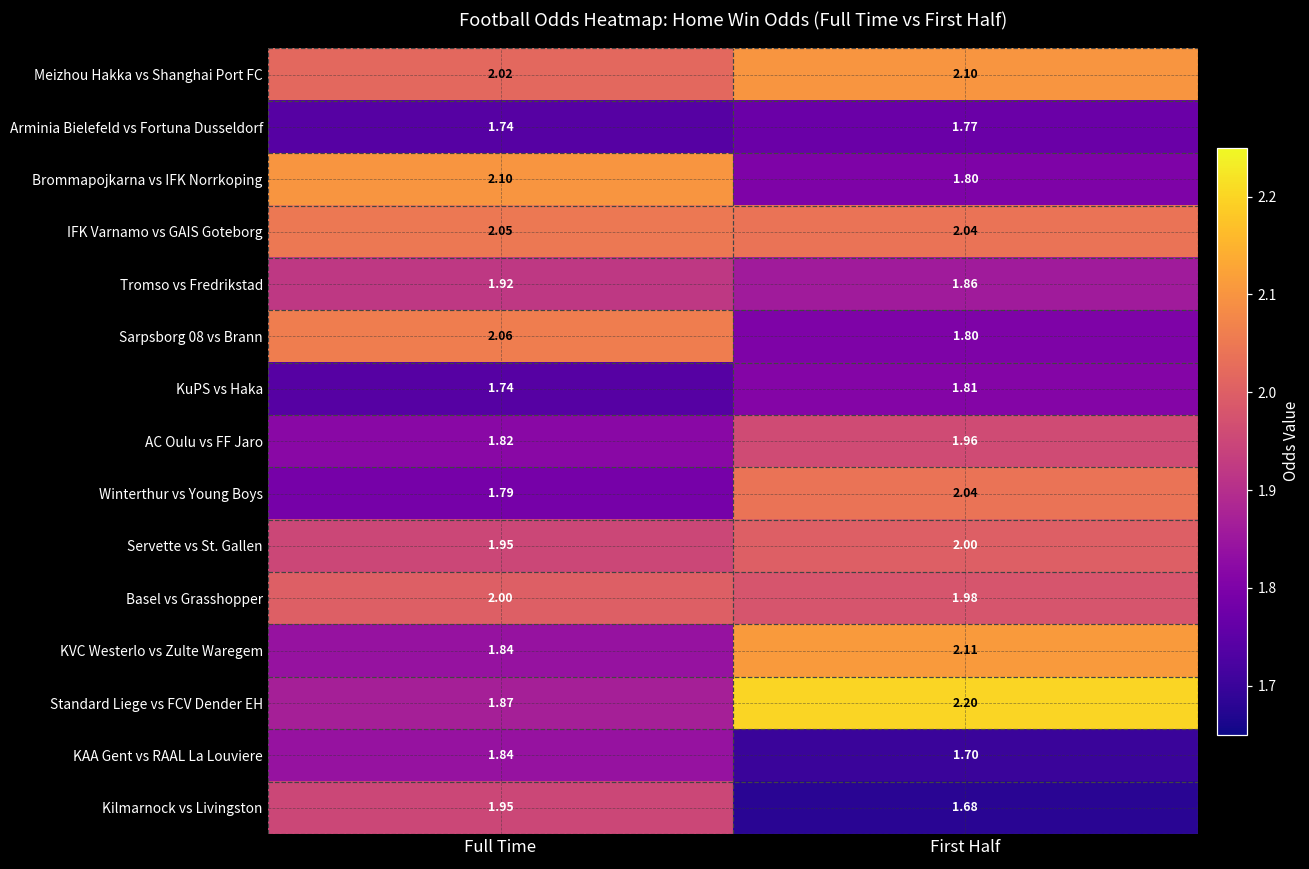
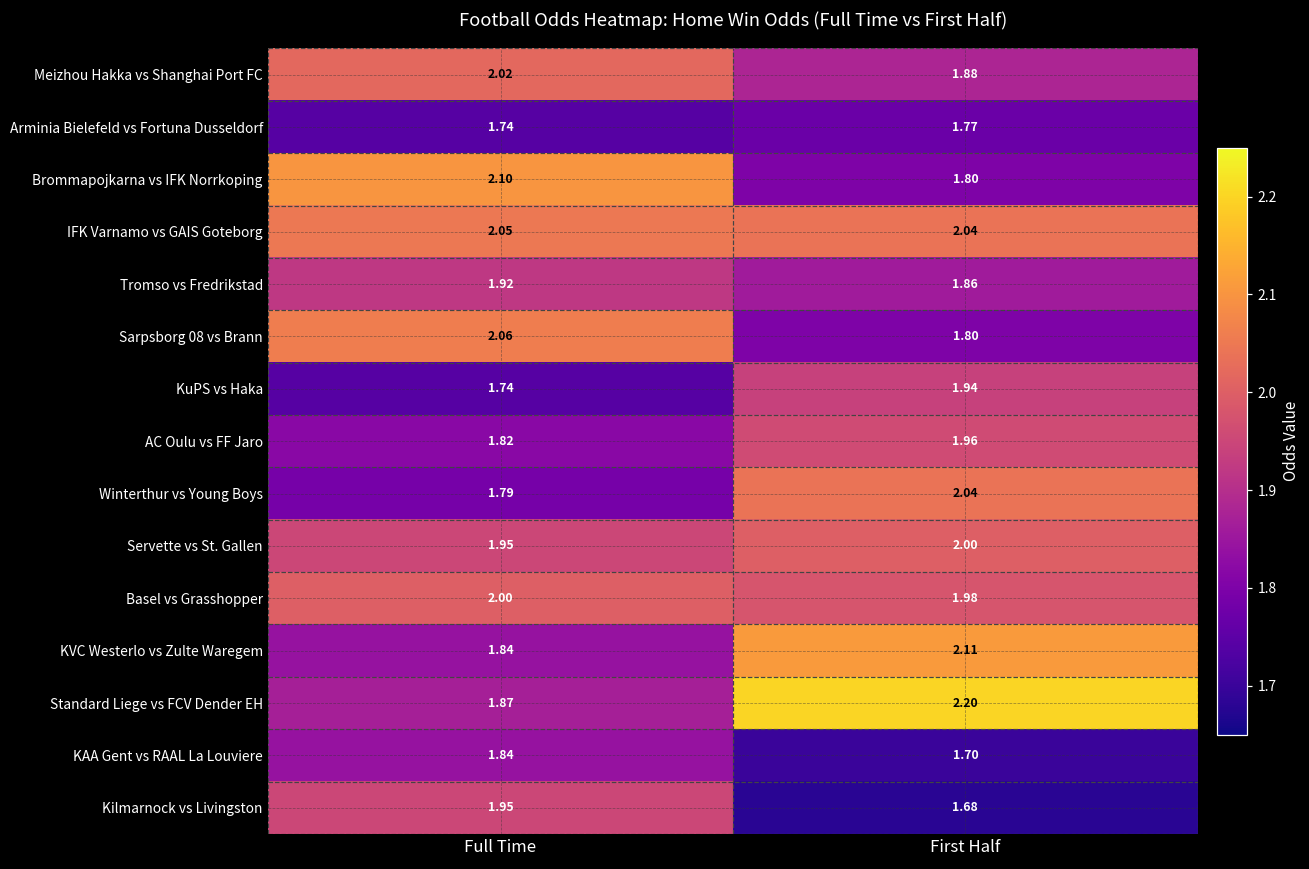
Meizhou Hakka vs Shanghai Port FC, First Half: 2.10 -> 1.88
KuPS vs Haka, First Half: 1.81 -> 1.94
